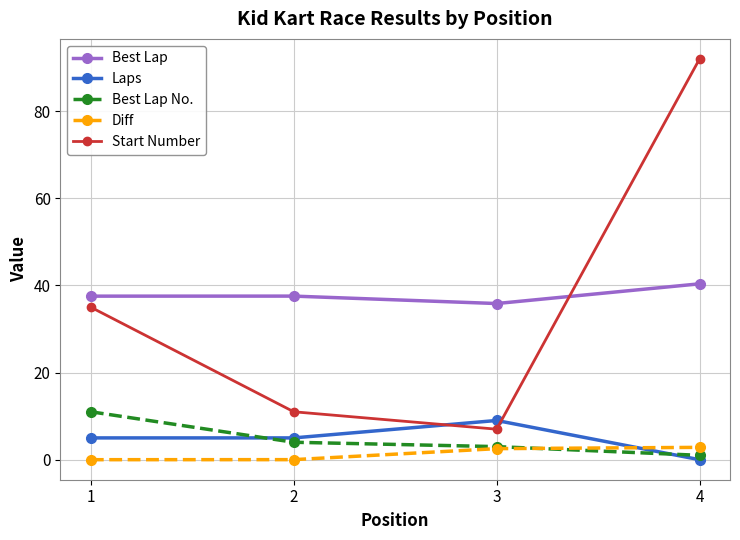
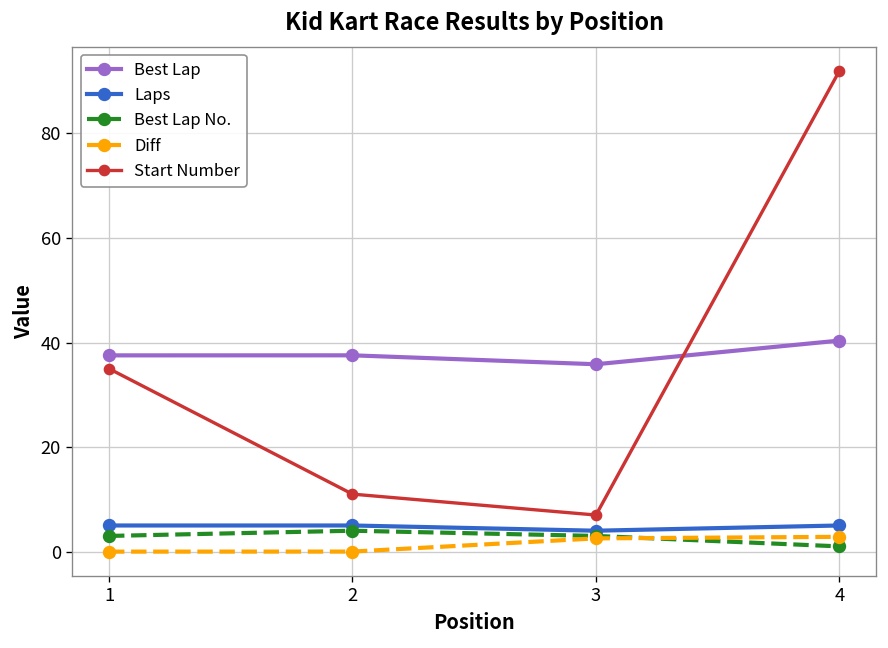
Best Lap No., 1: 11 -> 3
Laps, 3: 9 -> 4
Laps, 4: 0 -> 5
